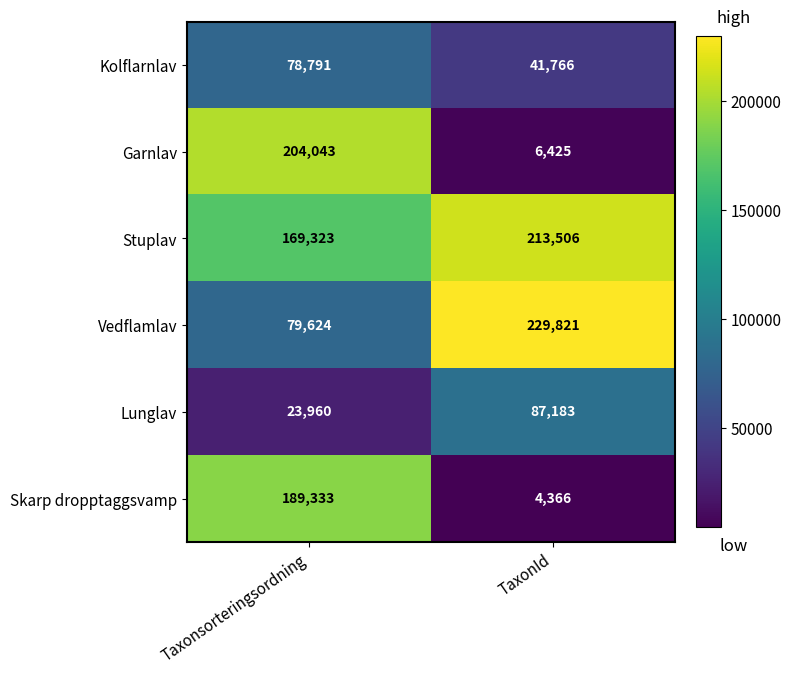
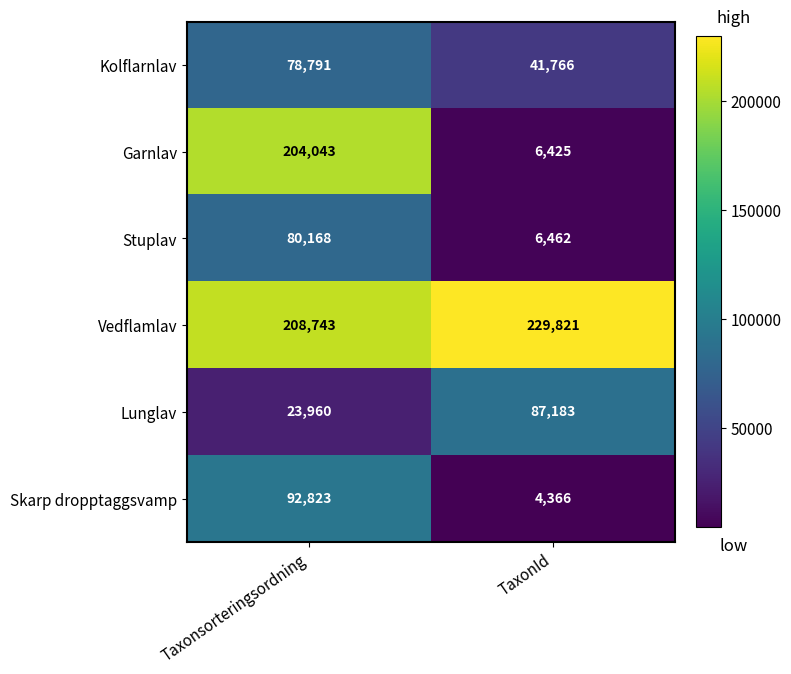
Stuplav, Taxonsorteringsordning: 169,323 -> 80,168
Stuplav, TaxonId: 213,506 -> 6,462
Vedflamlav, Taxonsorteringsordning: 79,624 -> 208,743
Skarp dropptaggsvamp, Taxonsorteringsordning: 189,333 -> 92,823
